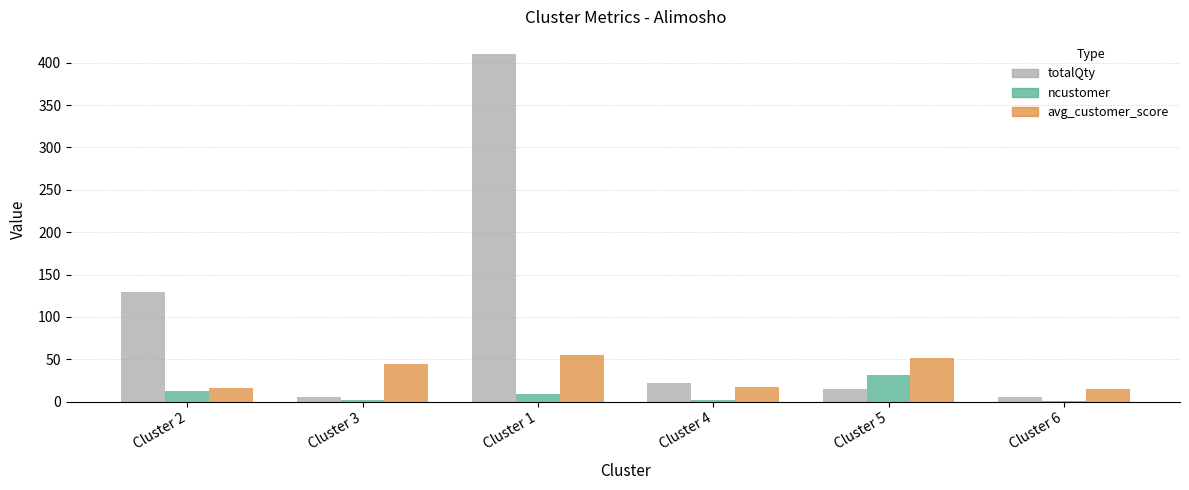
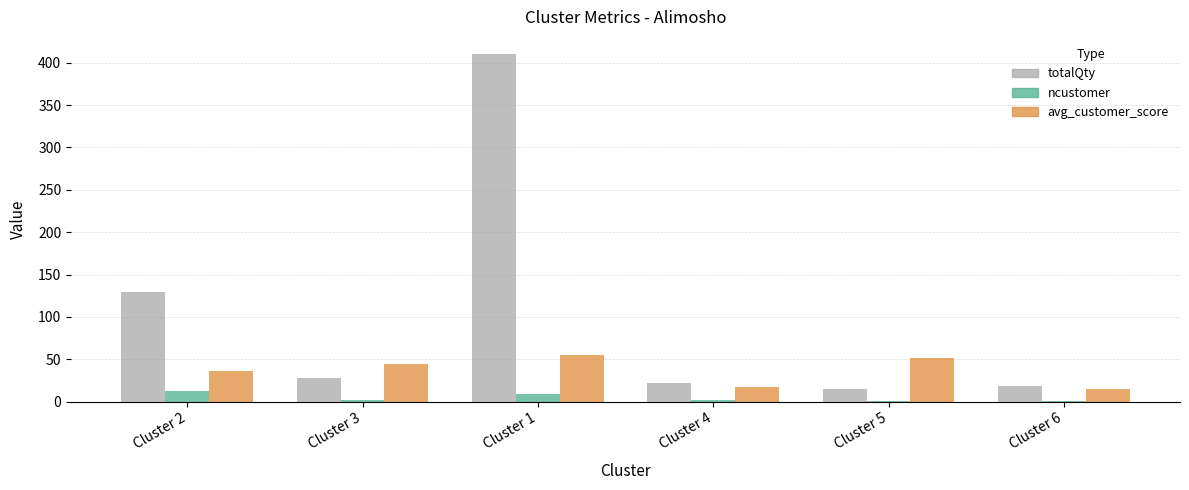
avg_customer_score, Cluster 2: 20 -> 40
totalQty, Cluster 3: 10 -> 30
ncustomer, Cluster 5: 30 -> 0
totalQty, Cluster 6: 10 -> 20
